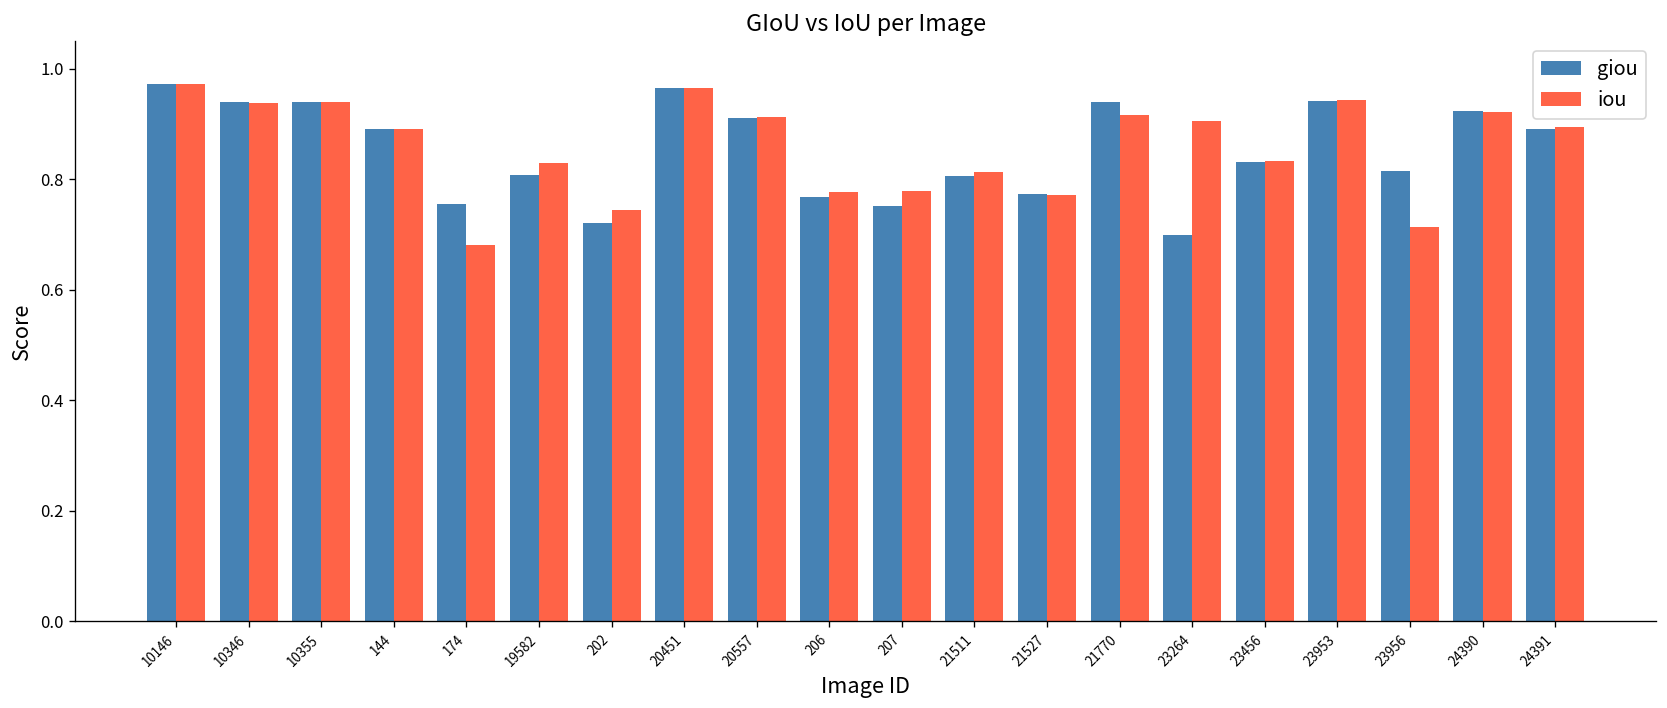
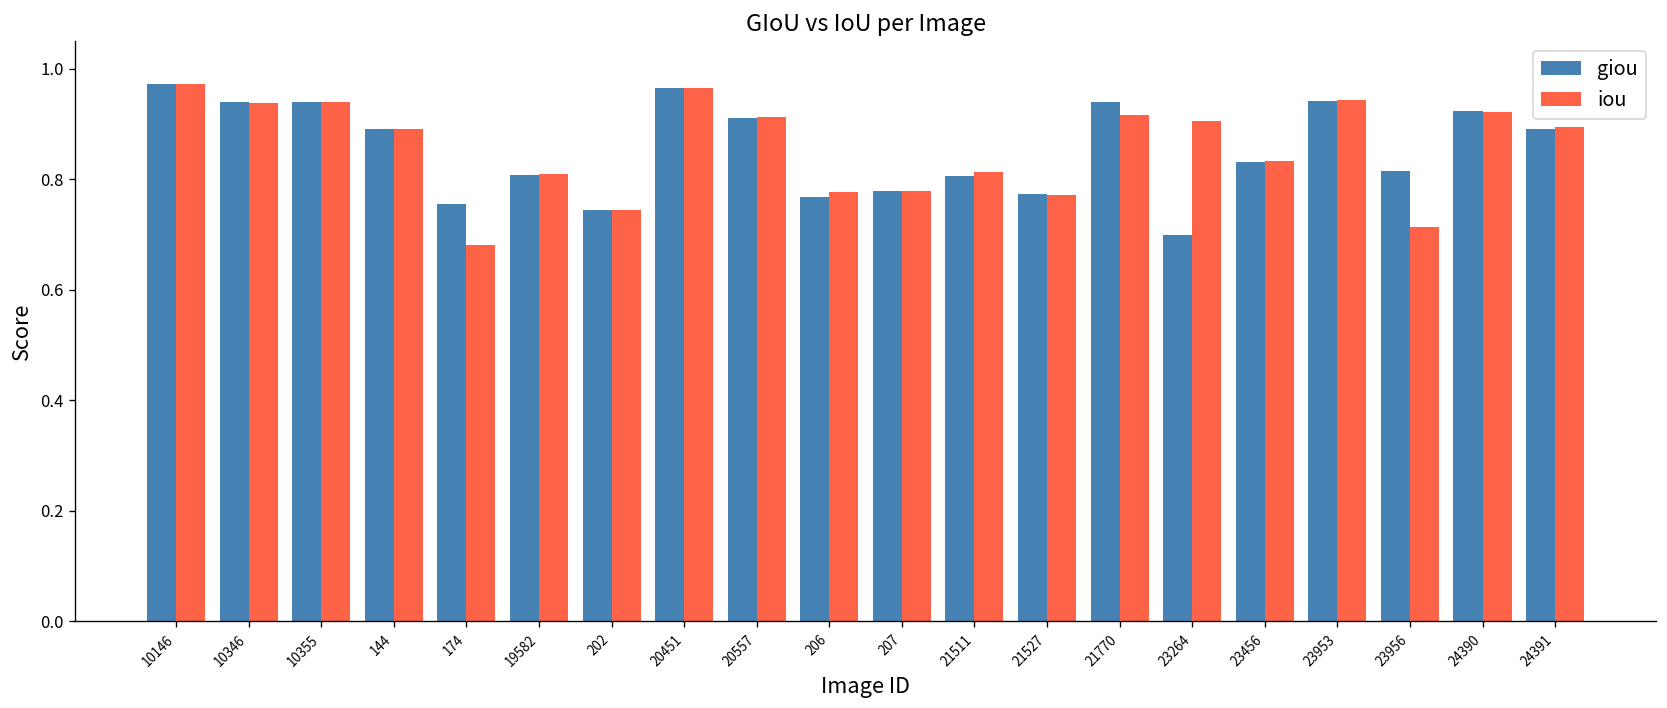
iou, 19582: 0.83 -> 0.81
giou, 202: 0.72 -> 0.74
giou, 207: 0.75 -> 0.78
